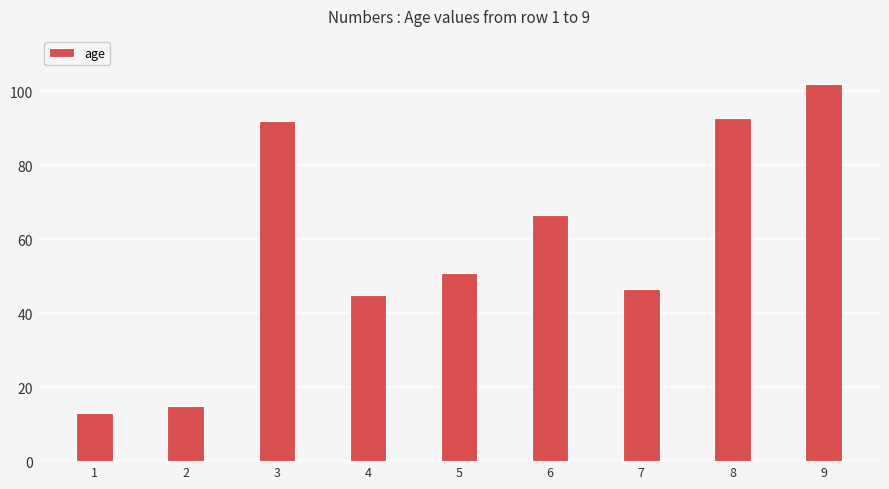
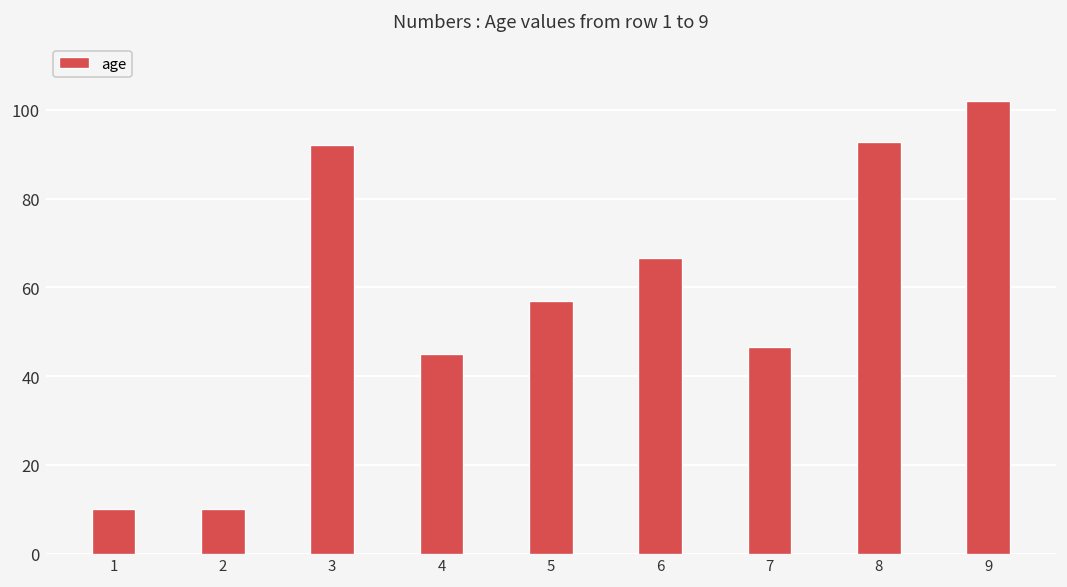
1: 13 -> 10
2: 15 -> 10
5: 51 -> 57
